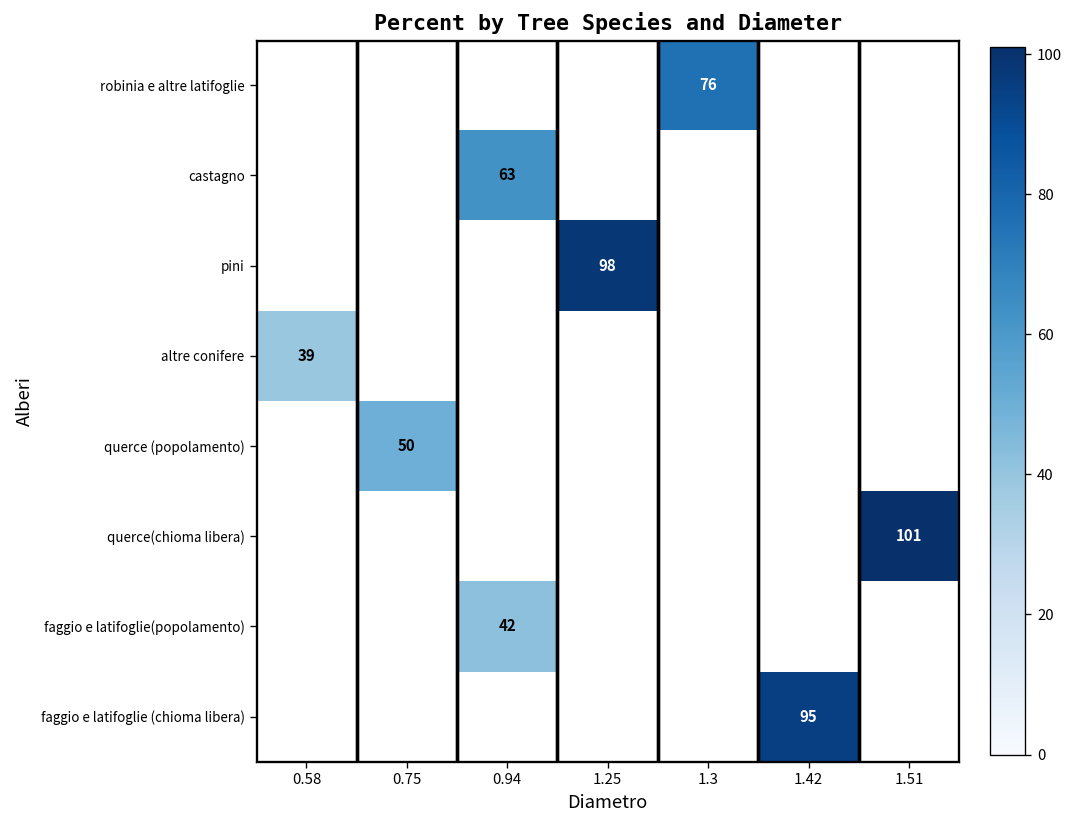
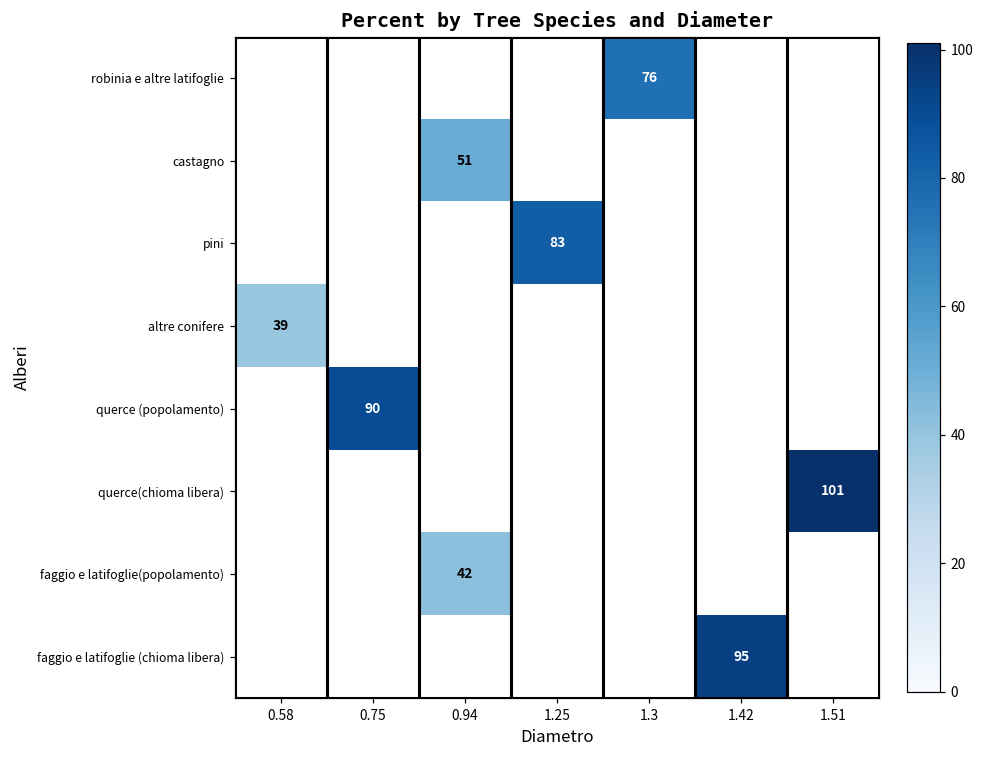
castagno, 0.94: 63 -> 51
pini, 1.25: 98 -> 83
querce (popolamento), 0.75: 50 -> 90
